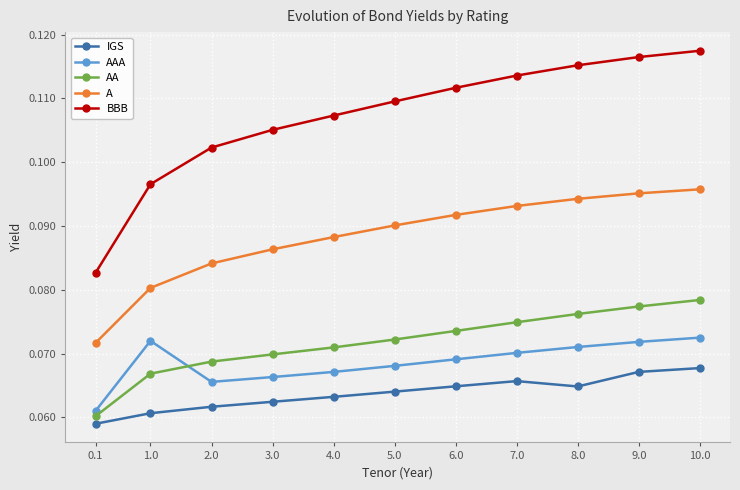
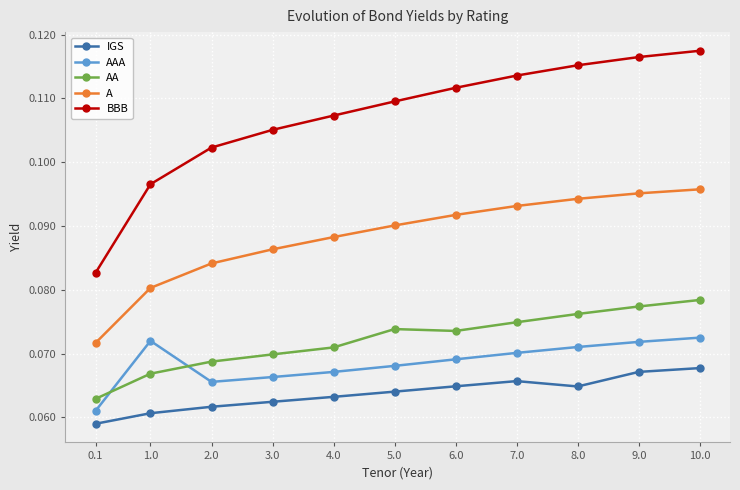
AA, 0.1: 0.060 -> 0.063
AA, 5.0: 0.072 -> 0.074
